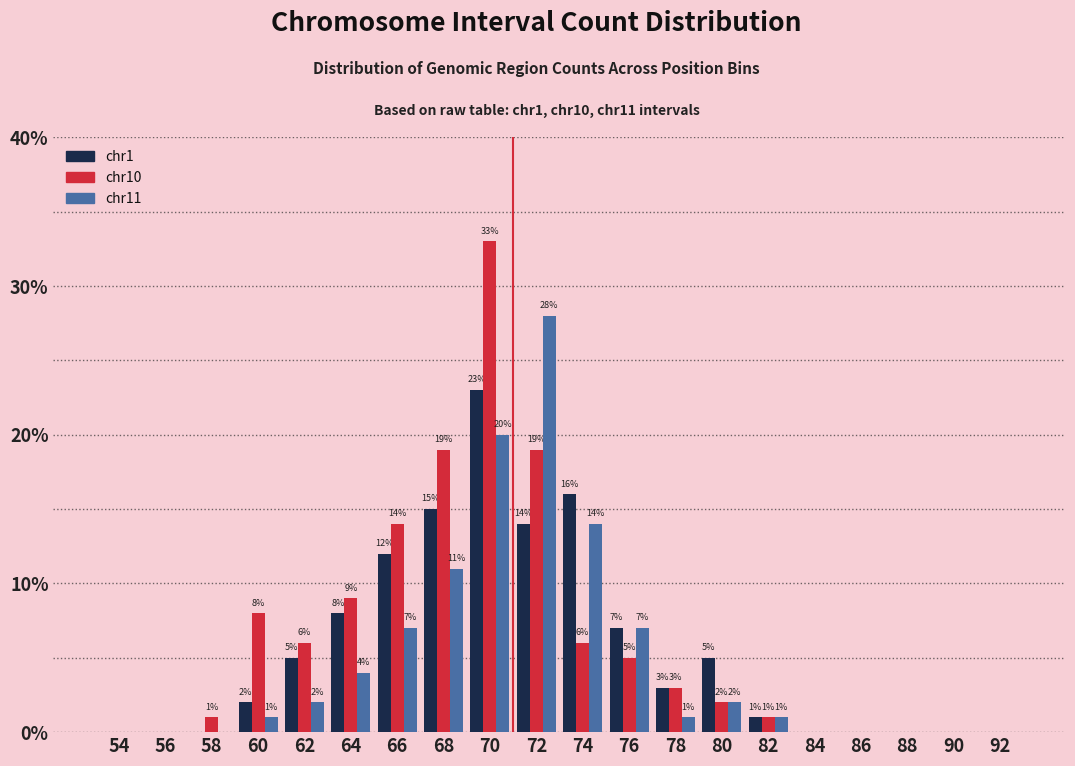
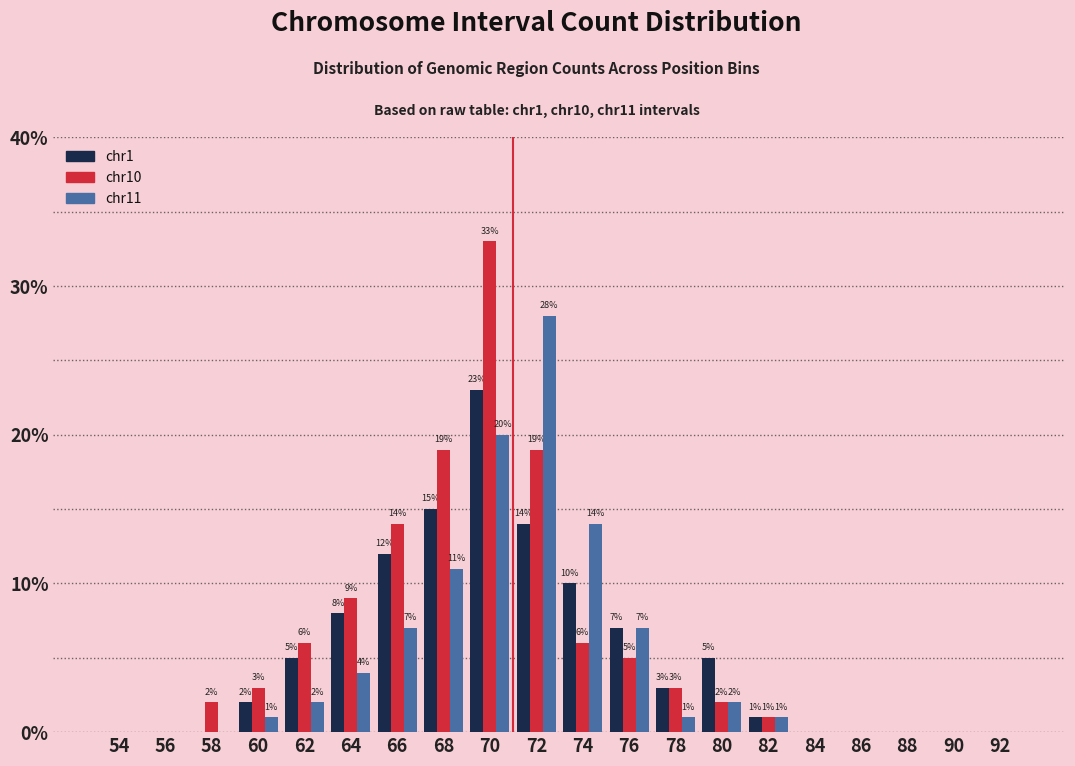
chr10, 58: 1% -> 2%
chr10, 60: 8% -> 3%
chr1, 74: 16% -> 10%
